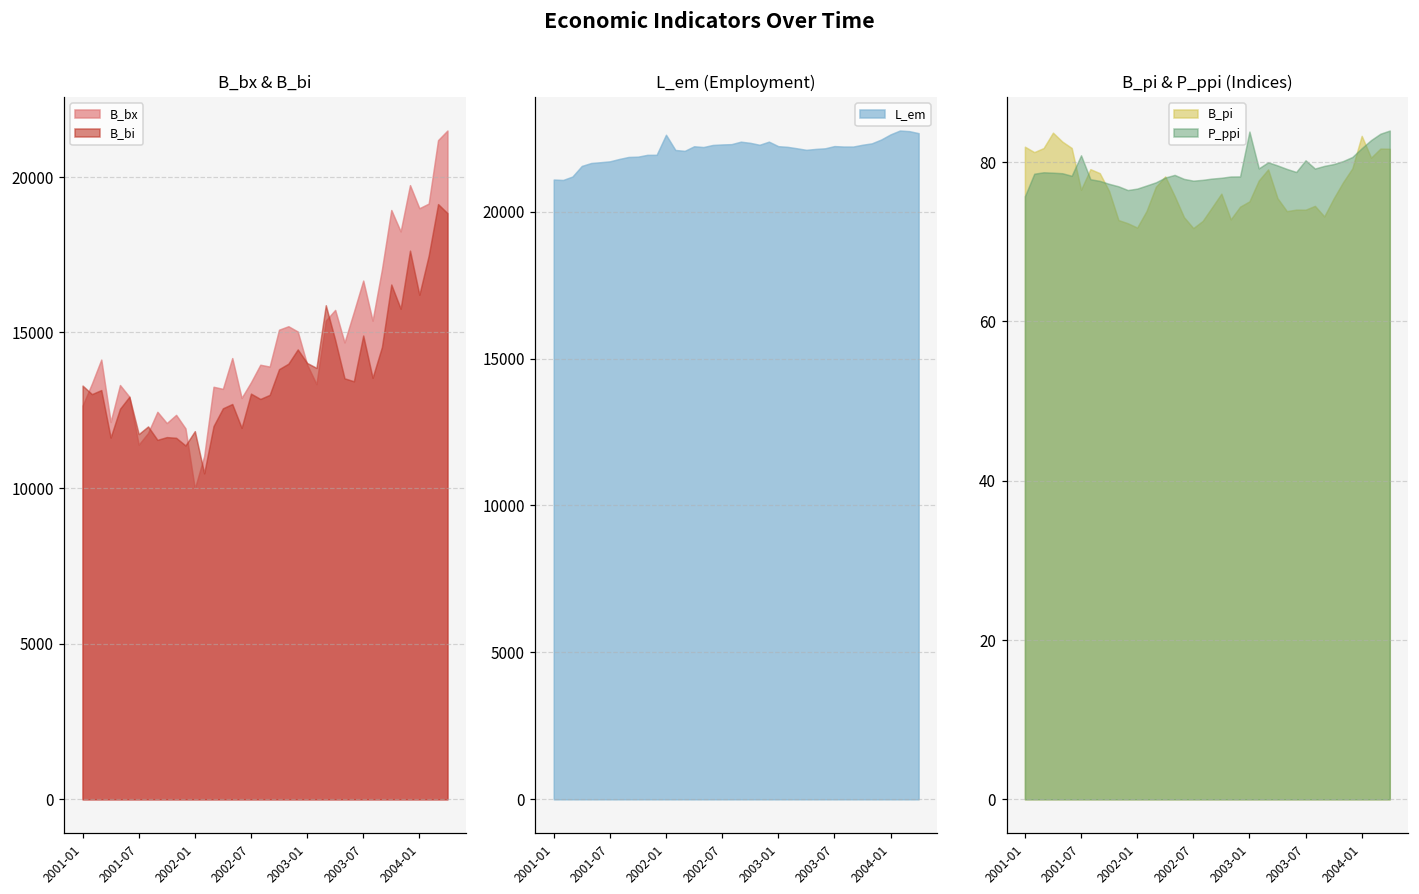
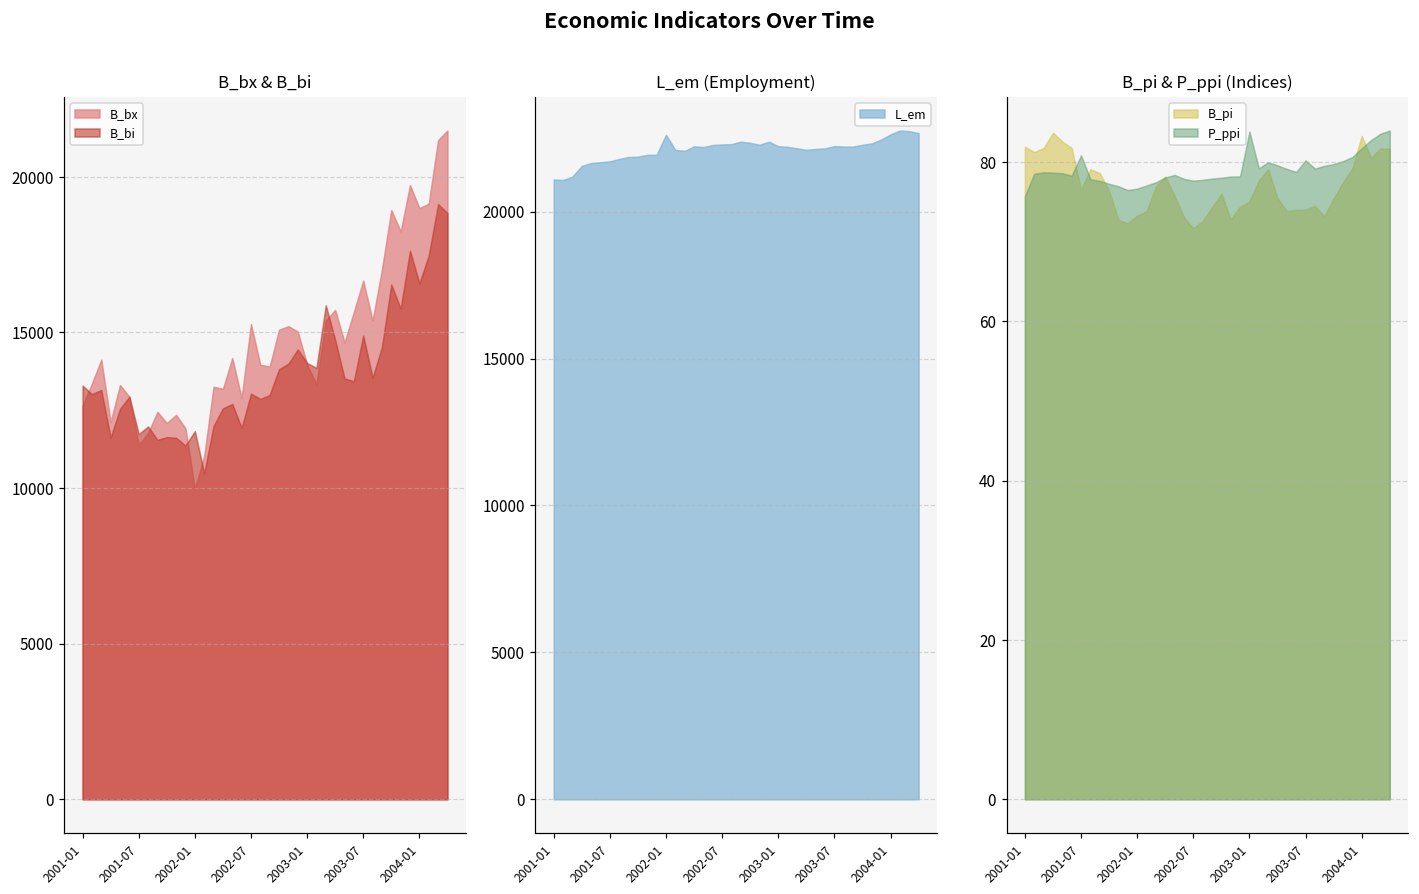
B_bx & B_bi, B_bx, 2002-07: 13400 -> 15300
B_bx & B_bi, B_bi, 2004-01: 16200 -> 16600
B_pi & P_ppi (Indices), B_pi, 2002-01: 72 -> 73
